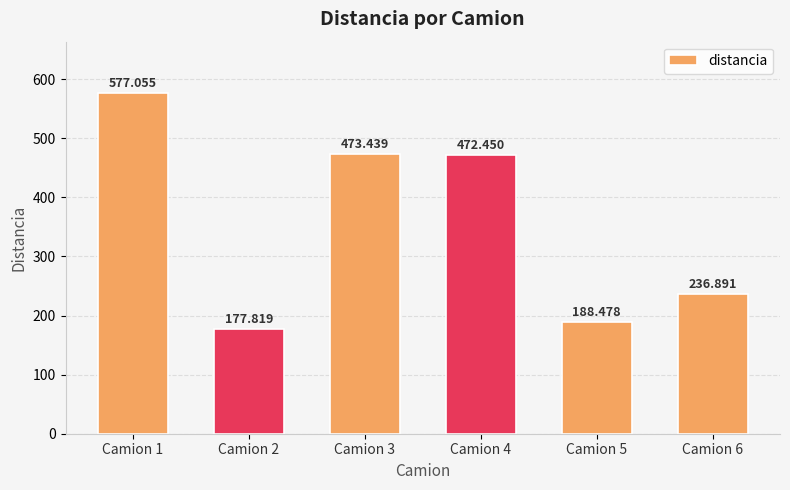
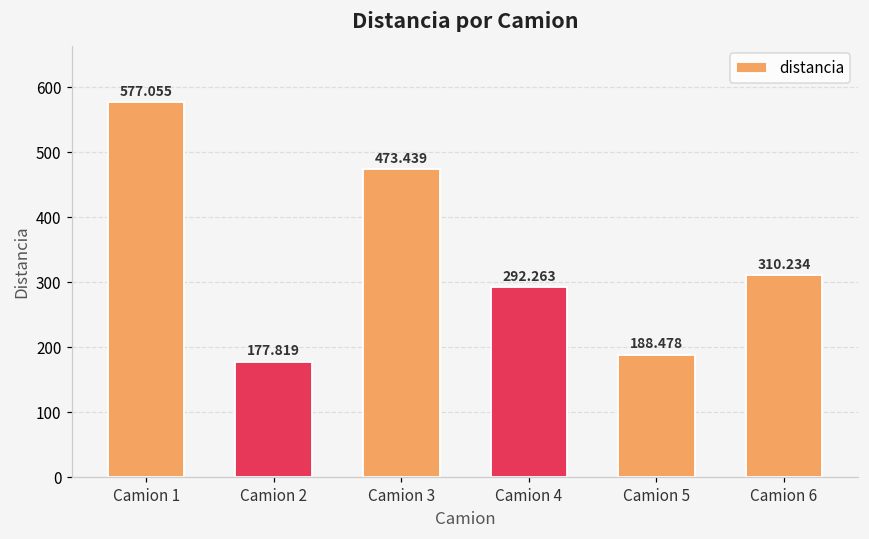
Camion 4: 472.450 -> 292.263
Camion 6: 236.891 -> 310.234
